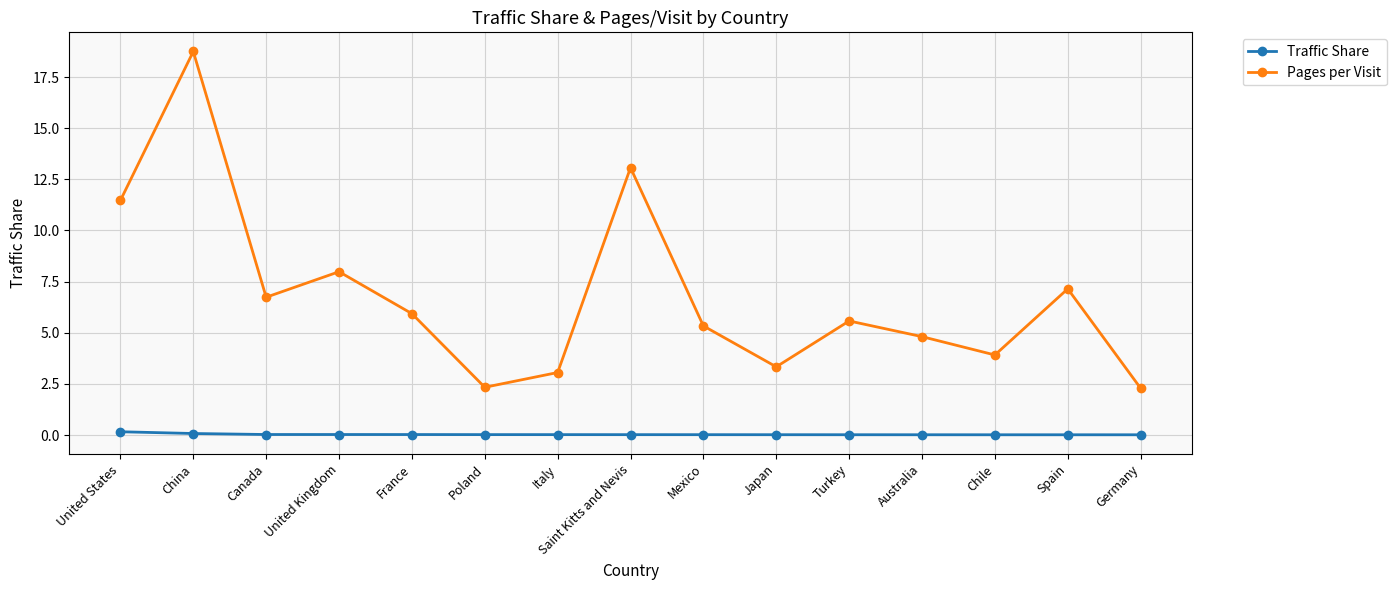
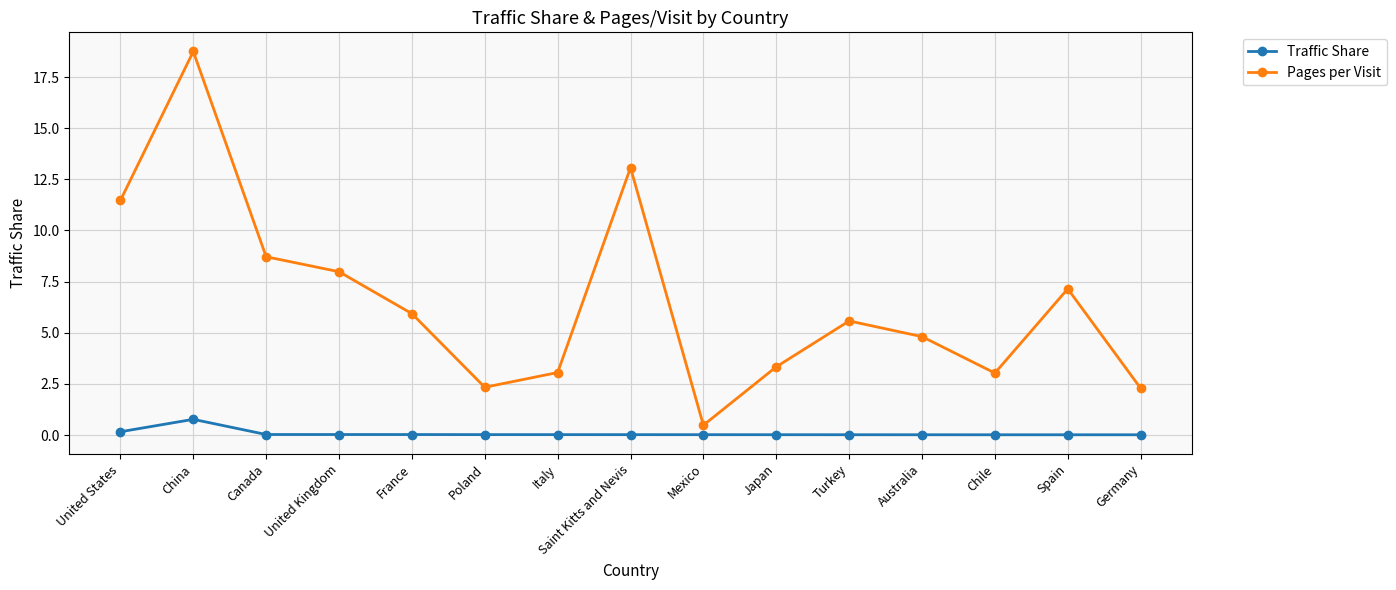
Traffic Share, China: 0.1 -> 0.8
Pages per Visit, Canada: 6.7 -> 8.7
Pages per Visit, Mexico: 5.3 -> 0.5
Pages per Visit, Chile: 3.9 -> 3.0
